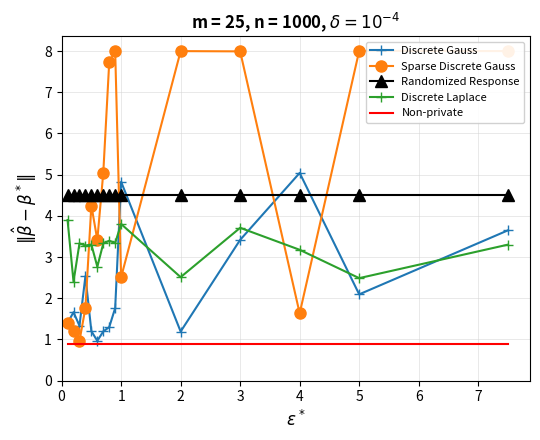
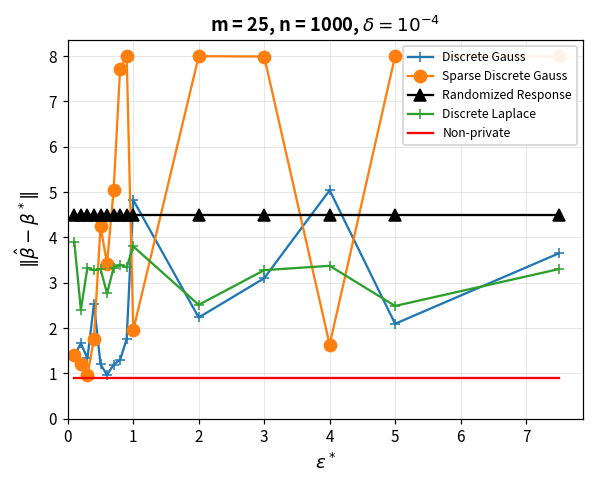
Sparse Discrete Gauss, 1: 2.5 -> 2.0
Discrete Gauss, 2: 1.2 -> 2.2
Discrete Gauss, 3: 3.4 -> 3.1
Discrete Laplace, 3: 3.7 -> 3.3
Discrete Laplace, 4: 3.2 -> 3.4
